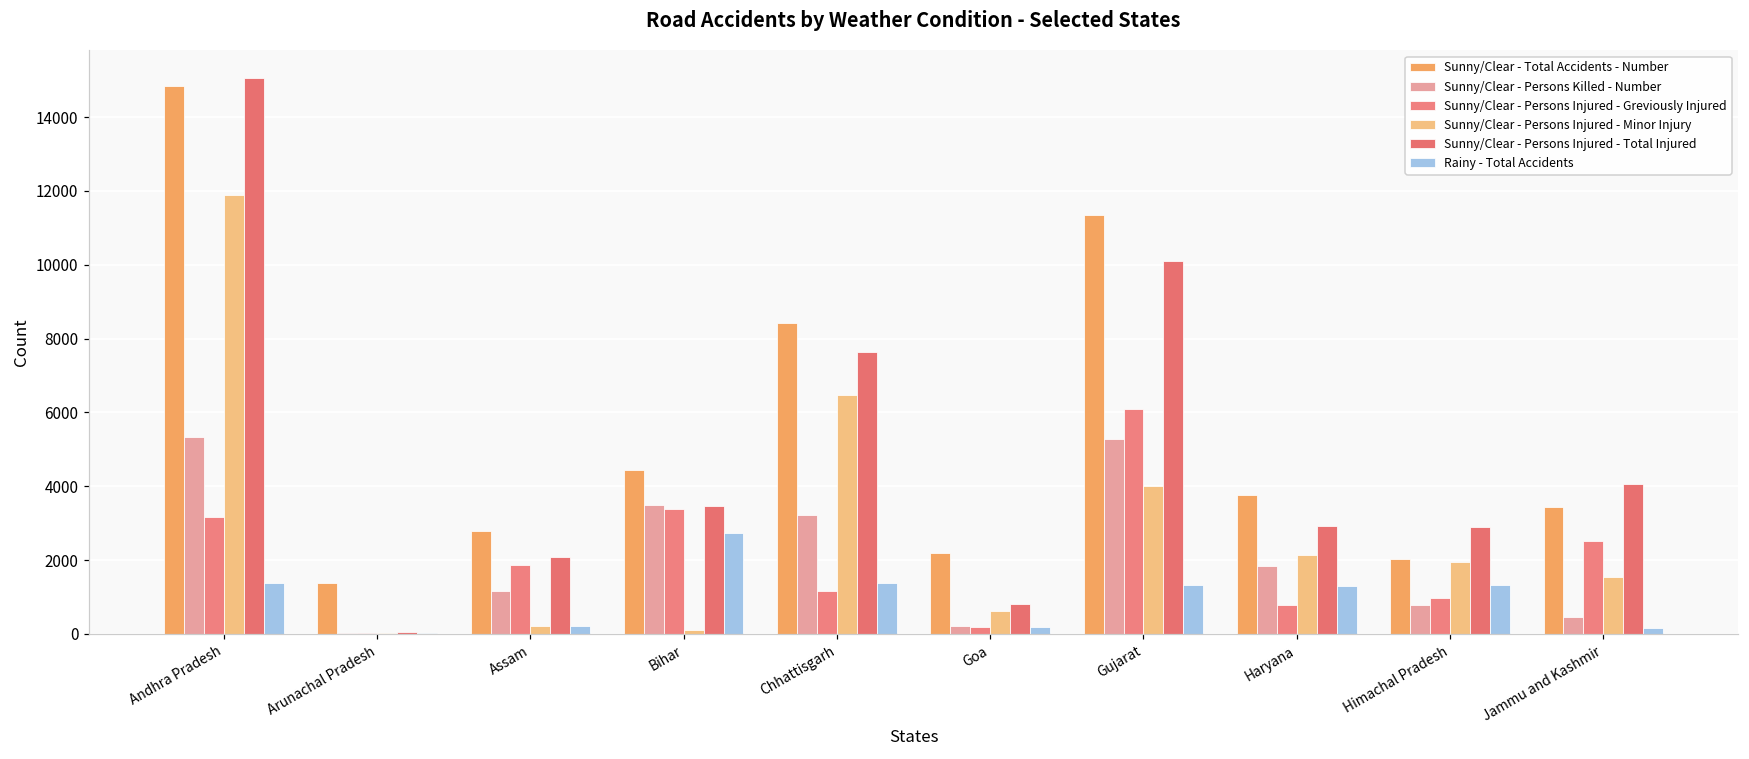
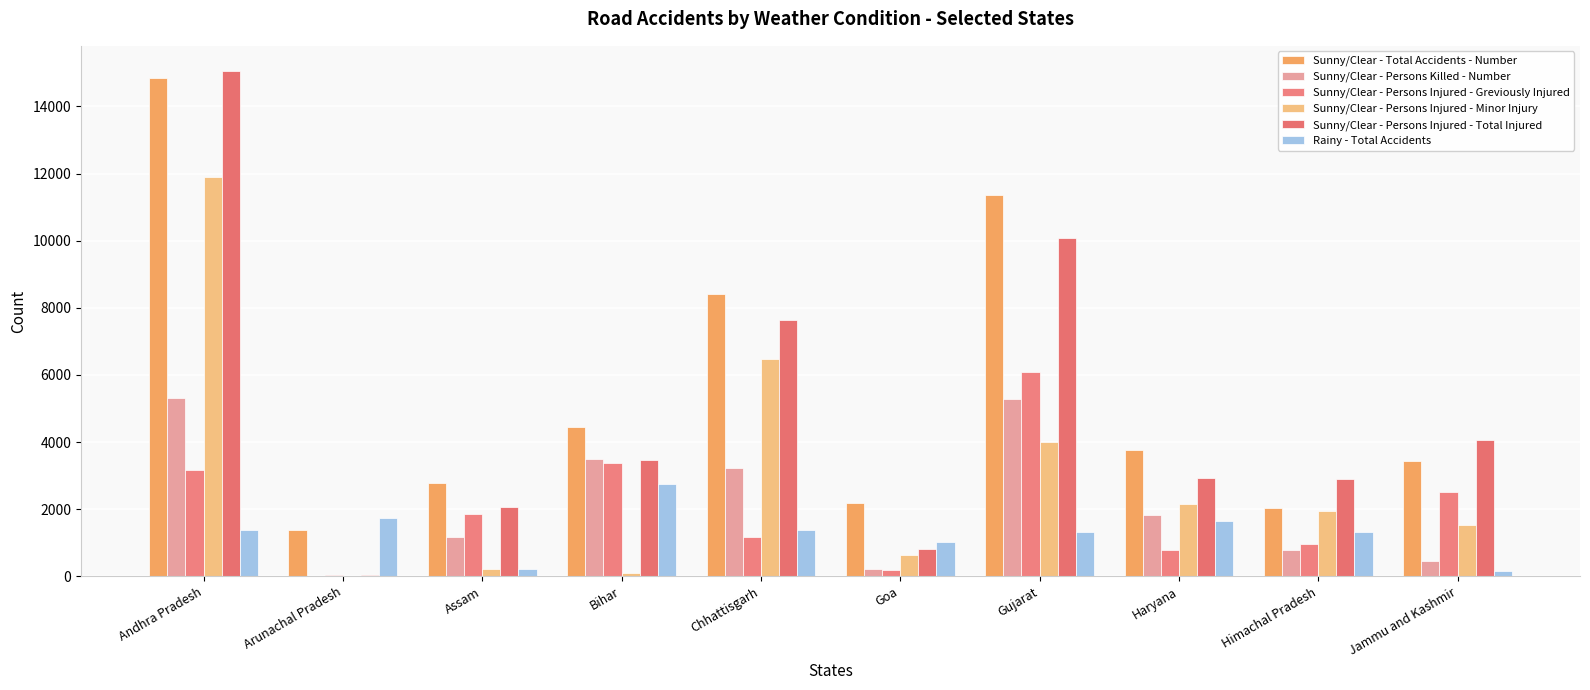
Rainy - Total Accidents, Arunachal Pradesh: 0 -> 1700
Rainy - Total Accidents, Goa: 200 -> 1000
Rainy - Total Accidents, Haryana: 1300 -> 1700
